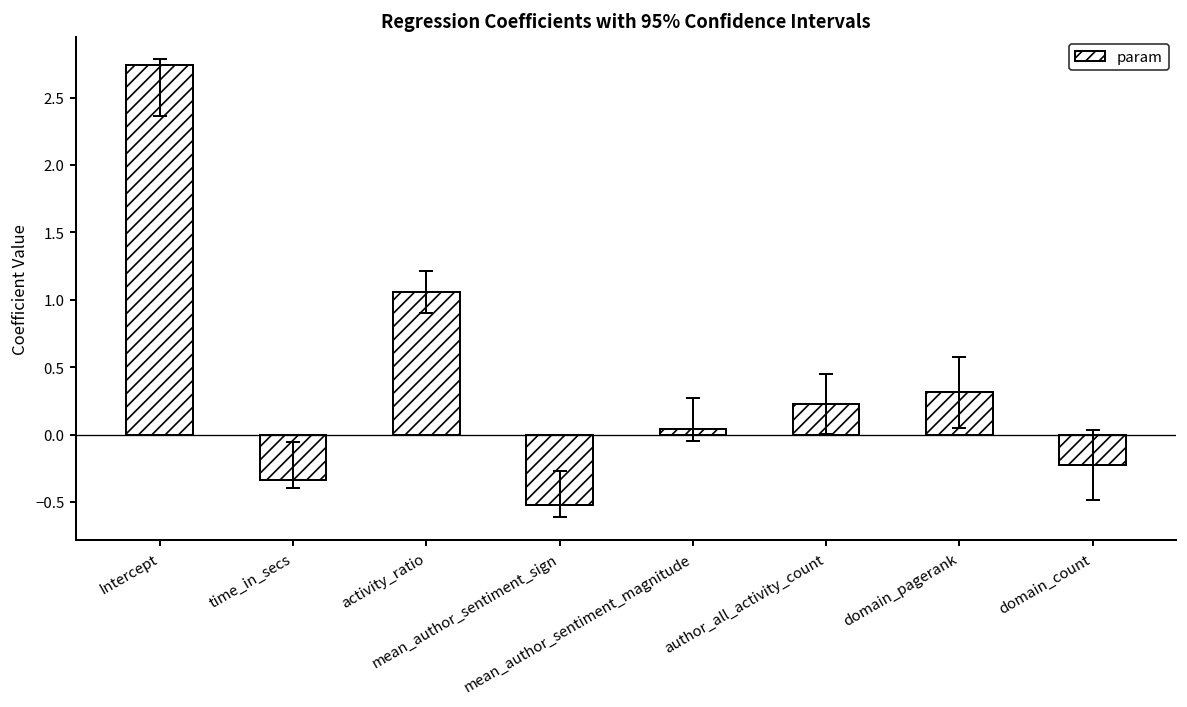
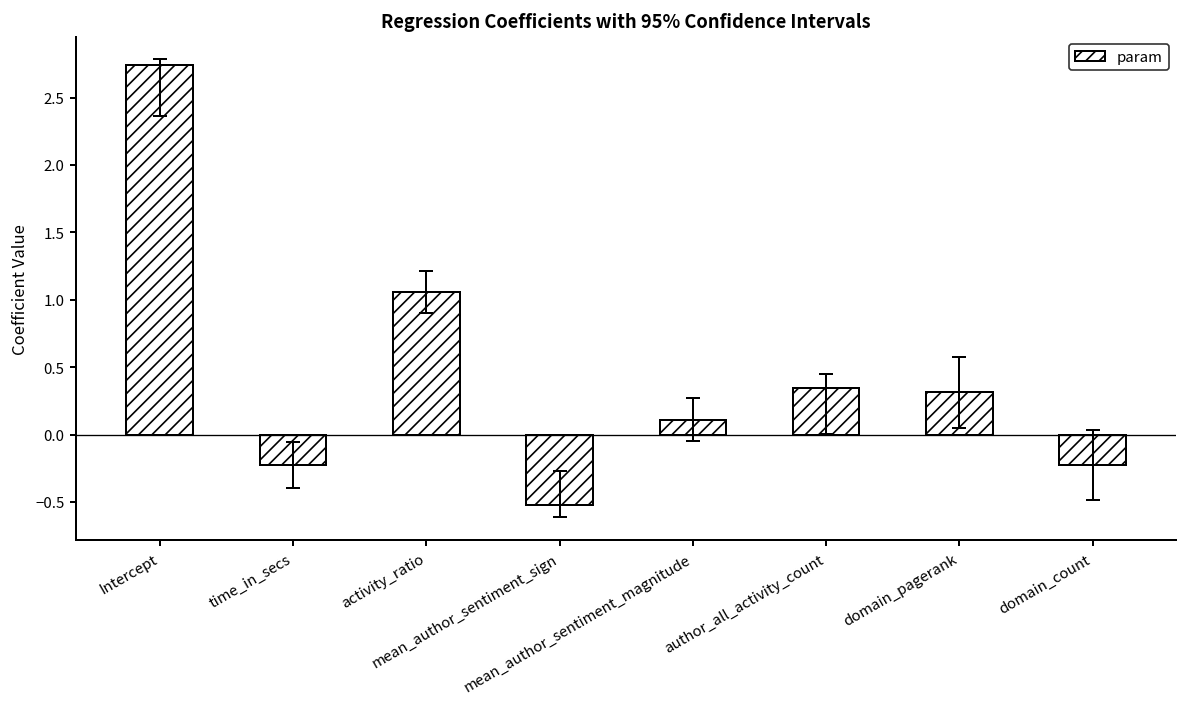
param, time_in_secs: -0.34 -> -0.23
param, mean_author_sentiment_magnitude: 0.04 -> 0.11
param, author_all_activity_count: 0.23 -> 0.35
